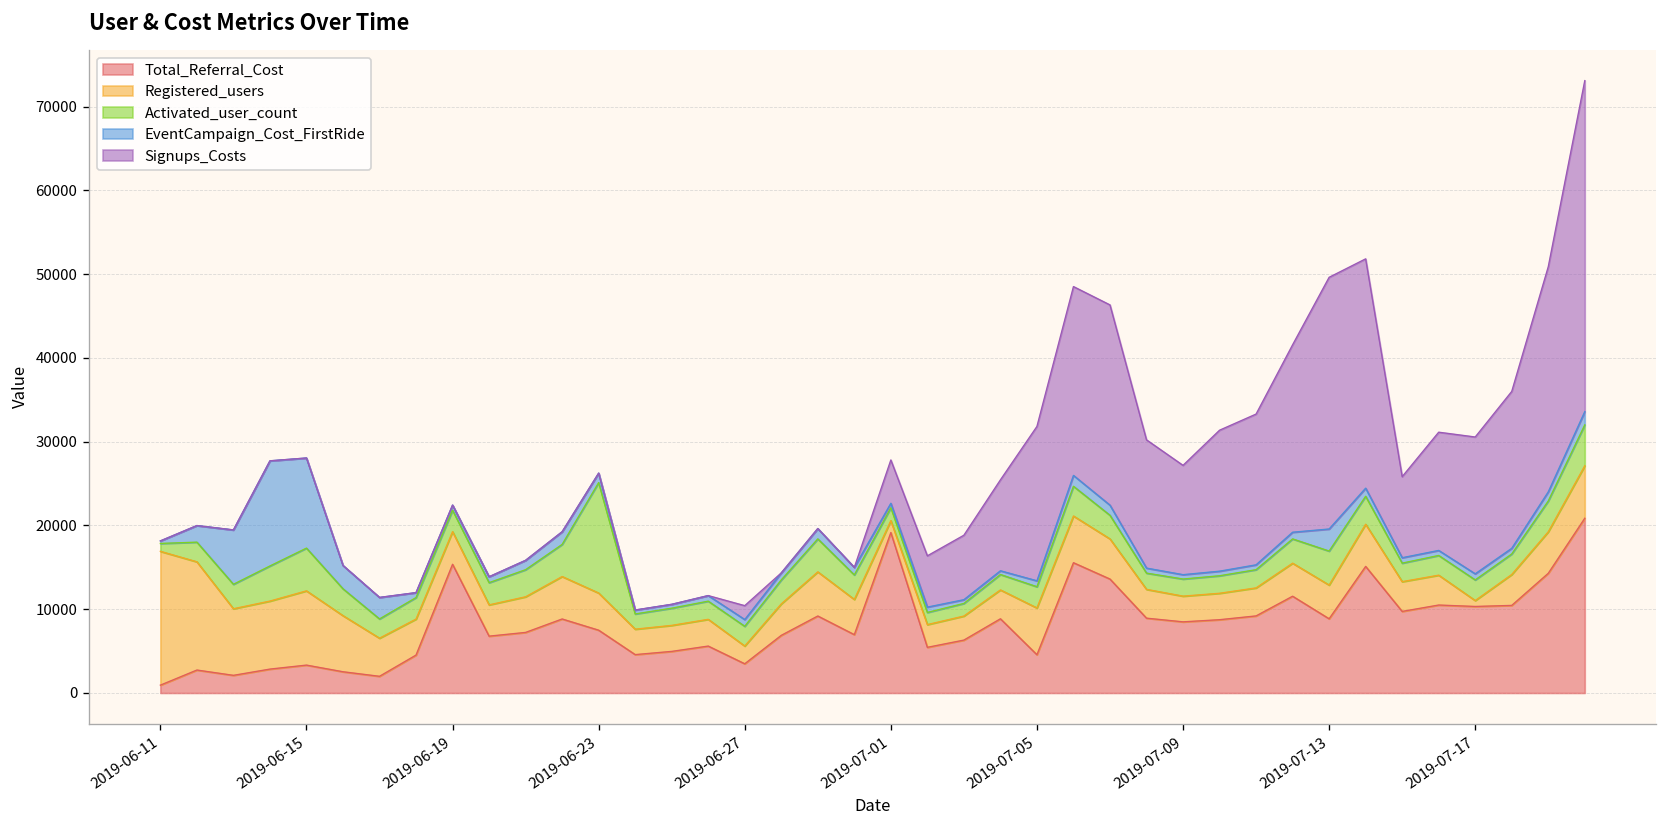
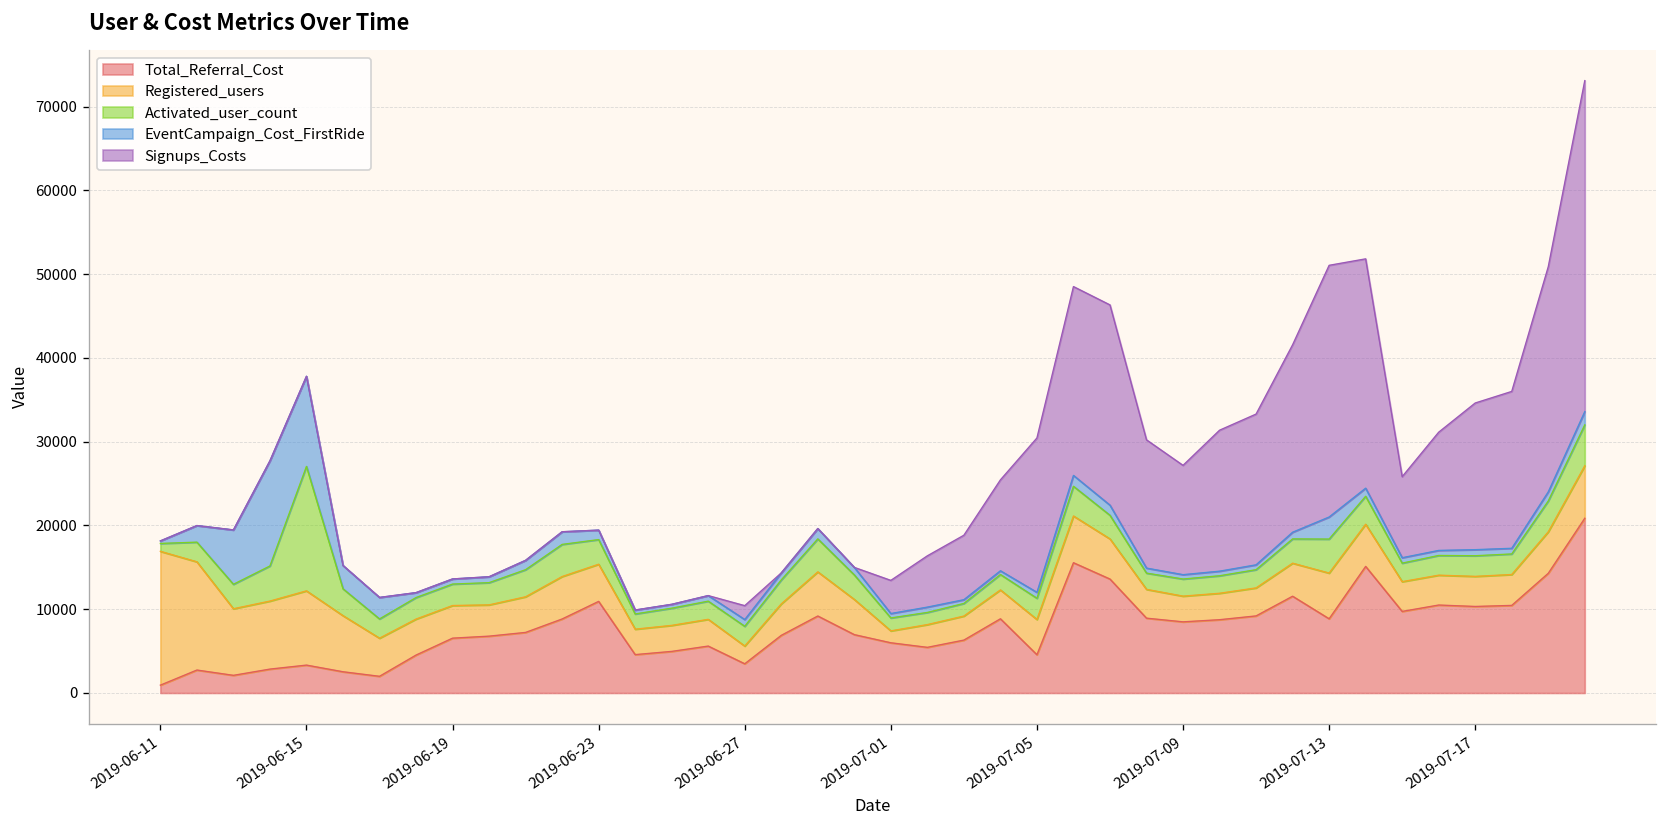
Activated_user_count, 2019-06-15: 5000 -> 15000
Total_Referral_Cost, 2019-06-19: 15000 -> 7000
Total_Referral_Cost, 2019-06-23: 7000 -> 11000
Activated_user_count, 2019-06-23: 13000 -> 3000
Total_Referral_Cost, 2019-07-01: 19000 -> 6000
Signups_Costs, 2019-07-01: 5000 -> 4000
Registered_users, 2019-07-05: 6000 -> 4000
Registered_users, 2019-07-13: 4000 -> 5000
Registered_users, 2019-07-17: 1000 -> 4000
Signups_Costs, 2019-07-17: 16000 -> 18000
